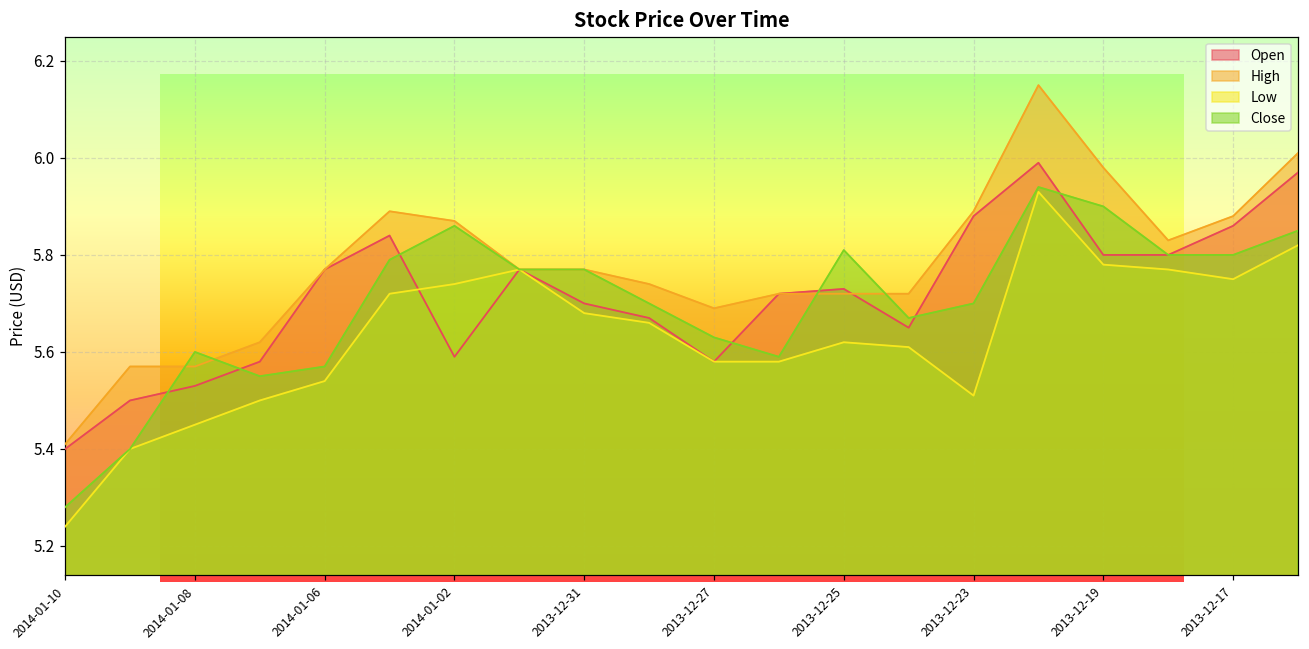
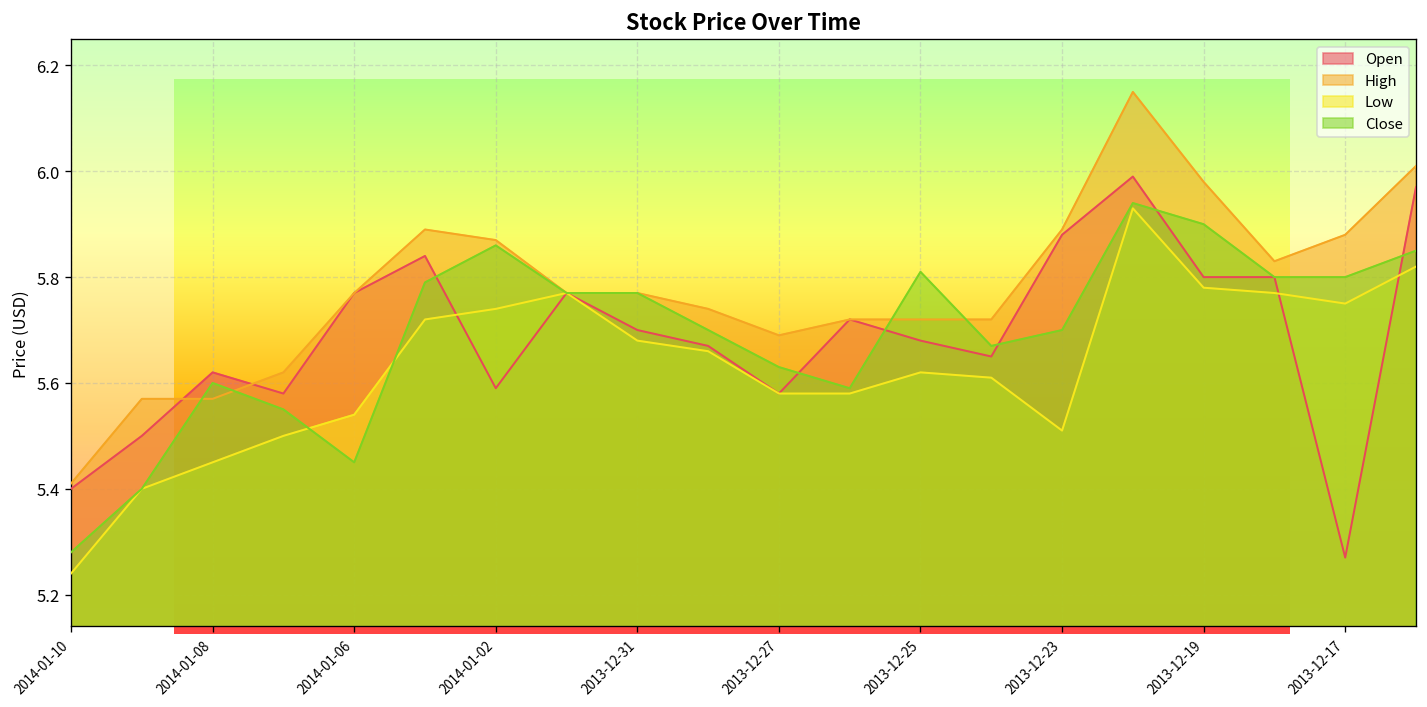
Open, 2014-01-08: 5.53 -> 5.62
Close, 2014-01-06: 5.57 -> 5.45
Open, 2013-12-25: 5.73 -> 5.68
Open, 2013-12-17: 5.86 -> 5.27
